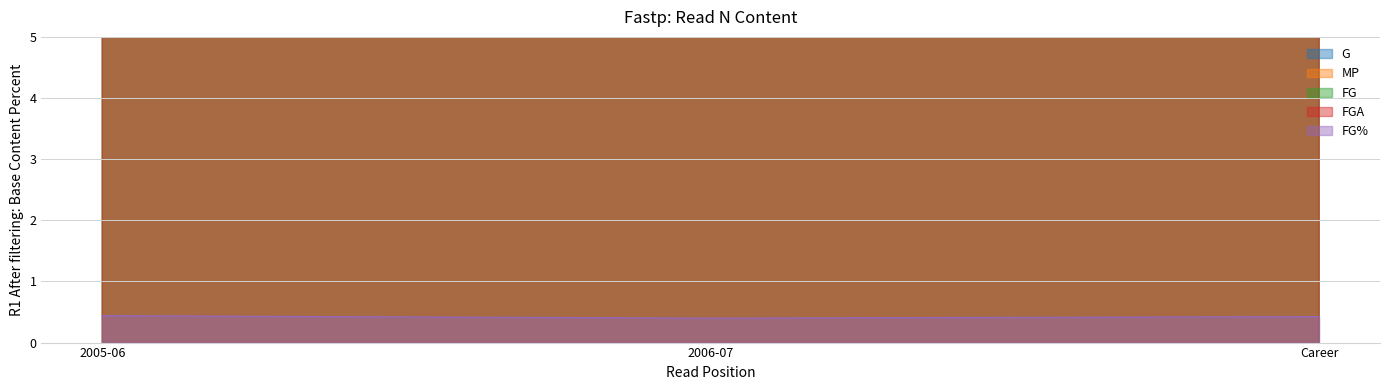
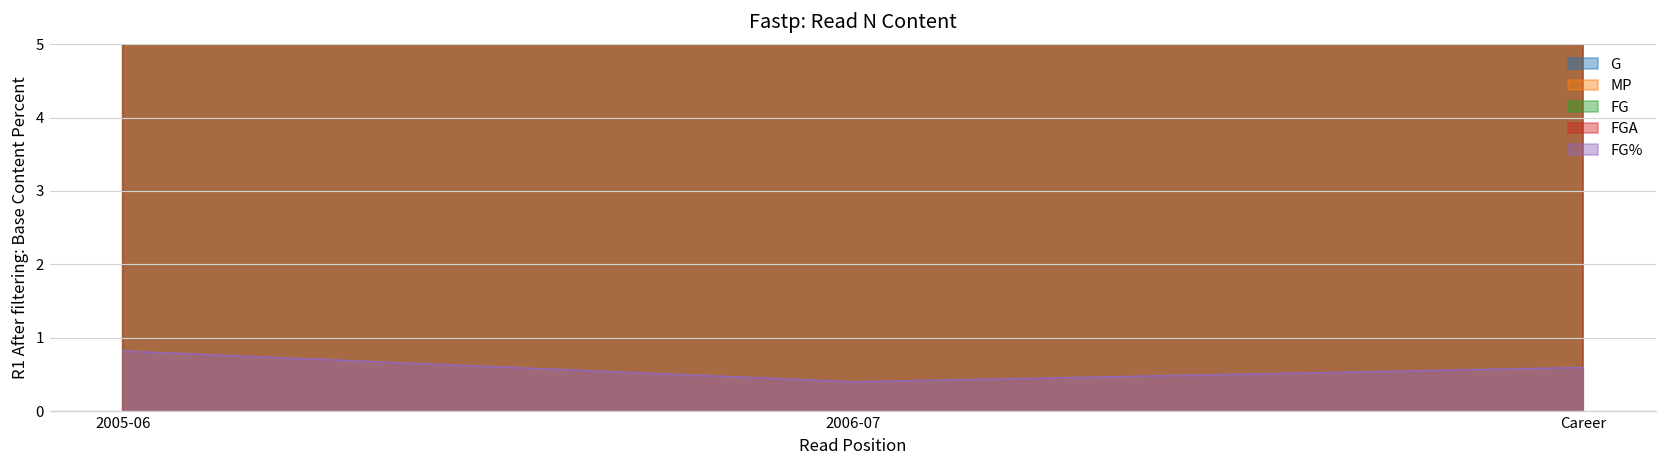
FG%, 2005-06: 0.4 -> 0.8
FG%, Career: 0.4 -> 0.6
